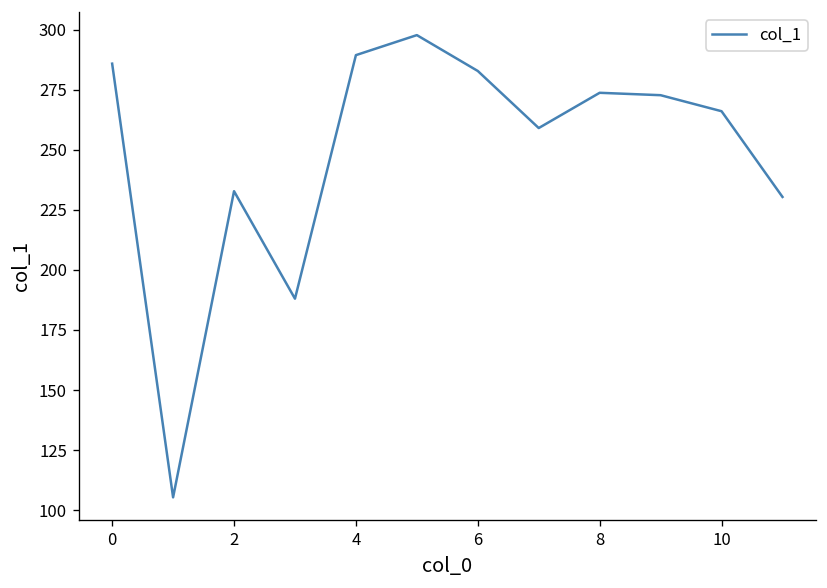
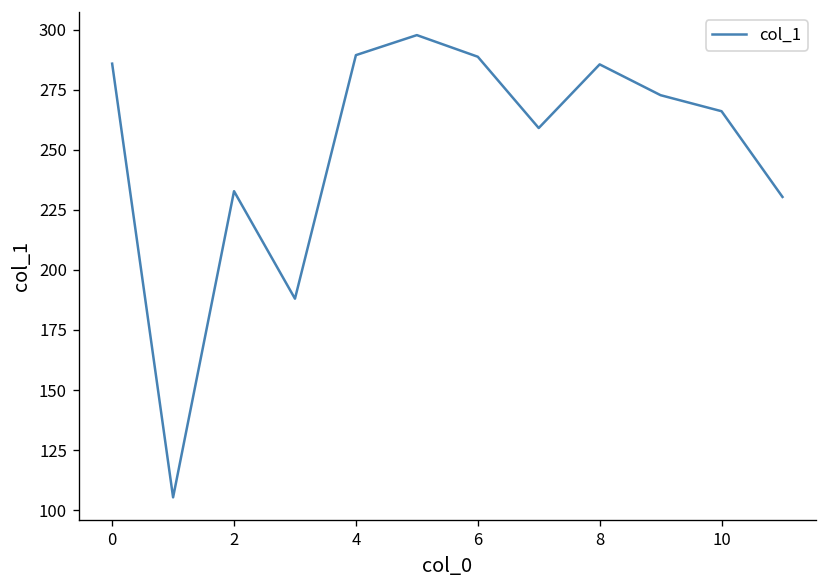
6: 283 -> 289
8: 274 -> 285
